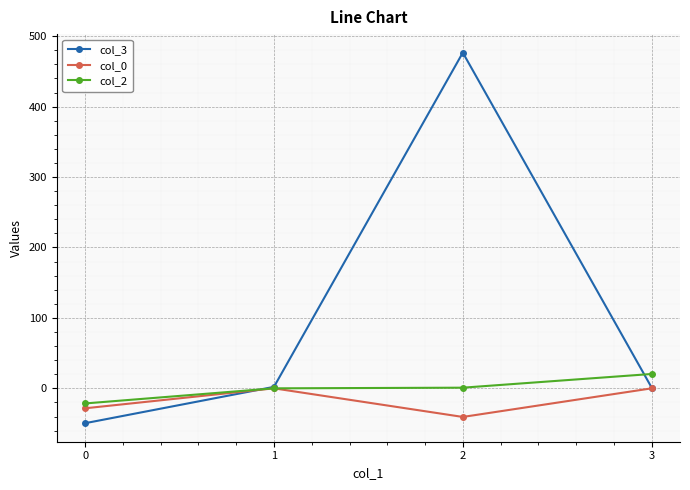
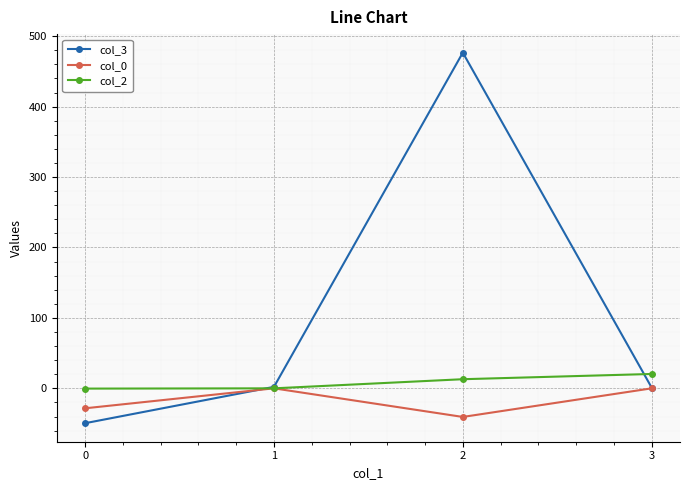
col_2, 0: -20 -> 0
col_2, 2: 0 -> 10
